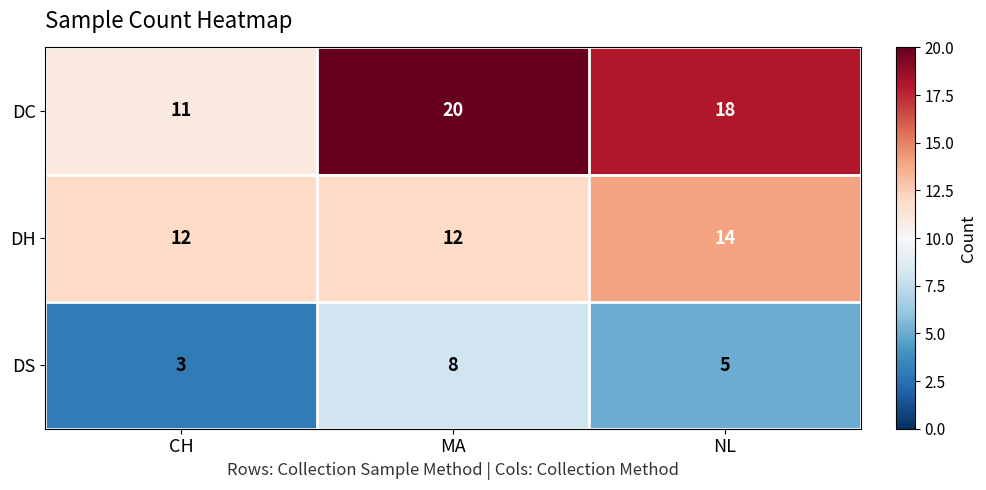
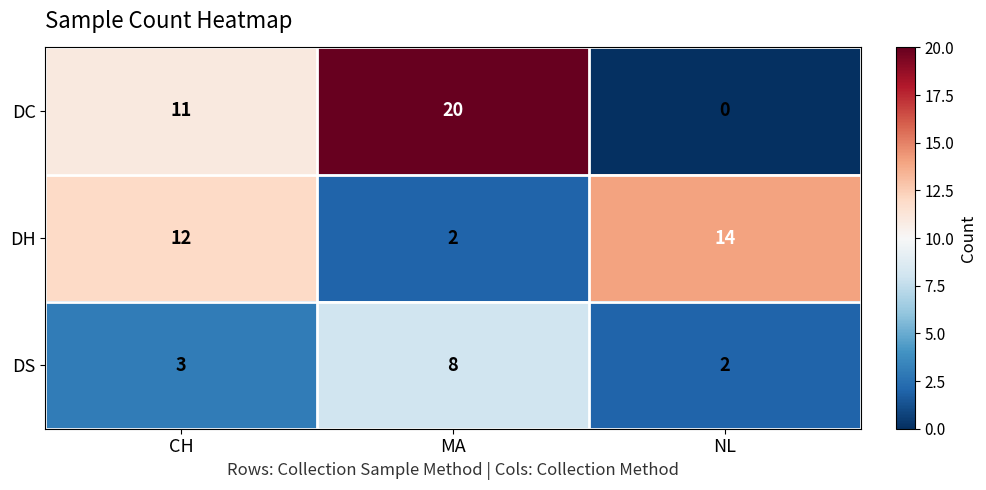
DC, NL: 18 -> 0
DH, MA: 12 -> 2
DS, NL: 5 -> 2
